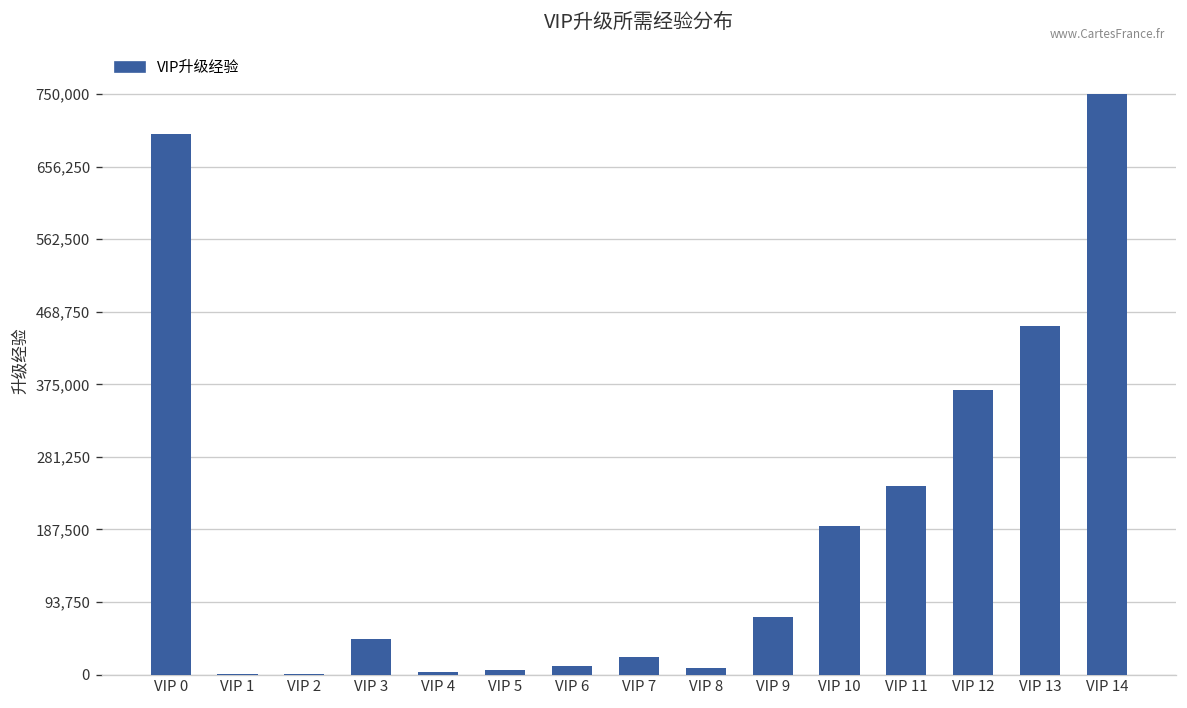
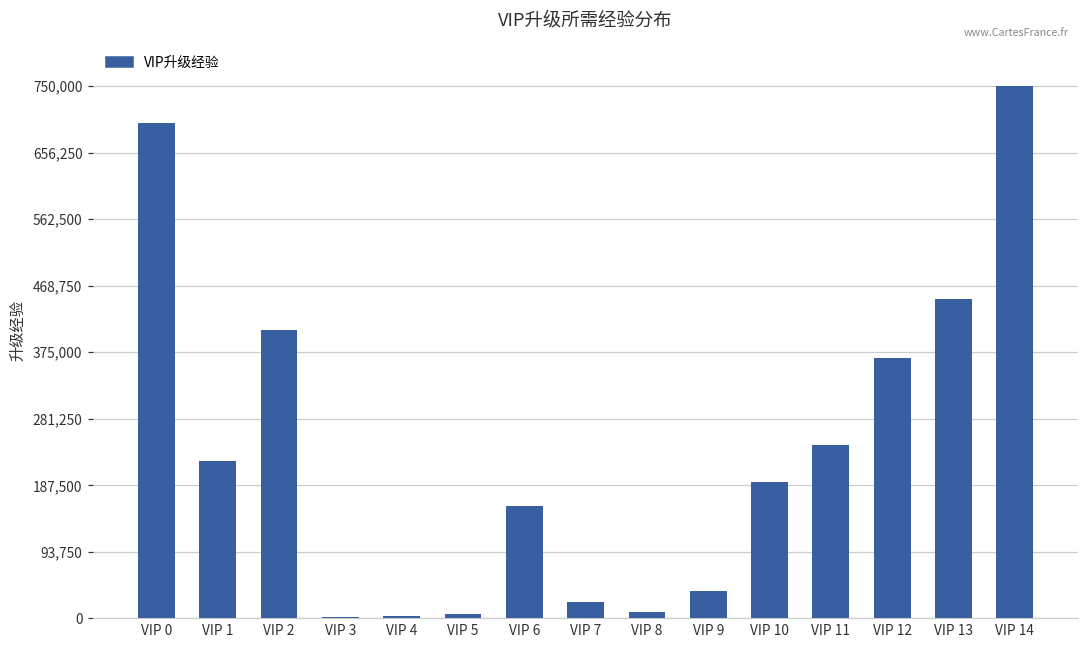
VIP 1: 0 -> 220,000
VIP 2: 0 -> 410,000
VIP 3: 50,000 -> 0
VIP 6: 10,000 -> 160,000
VIP 9: 80,000 -> 40,000
